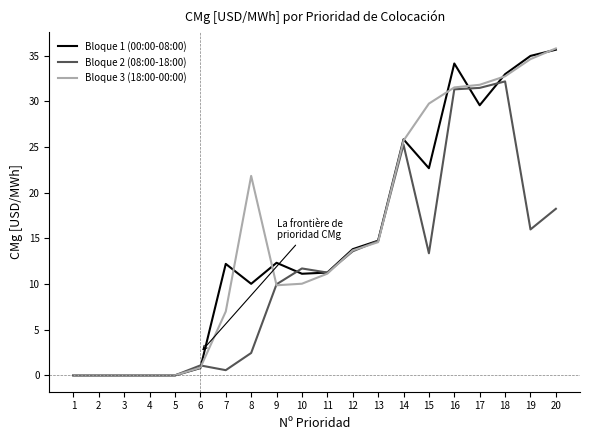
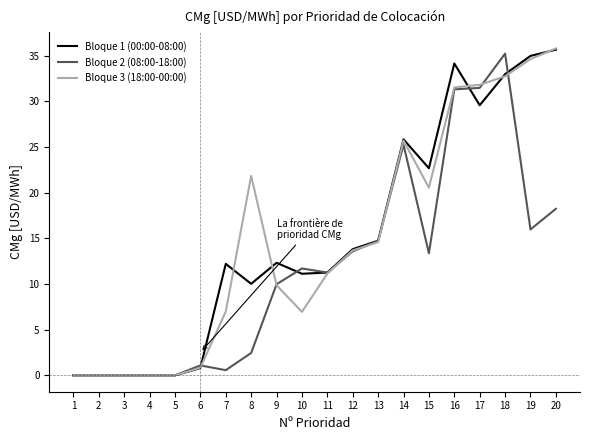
Bloque 3 (18:00-00:00), 10: 10 -> 7
Bloque 3 (18:00-00:00), 15: 30 -> 21
Bloque 2 (08:00-18:00), 18: 32 -> 35
